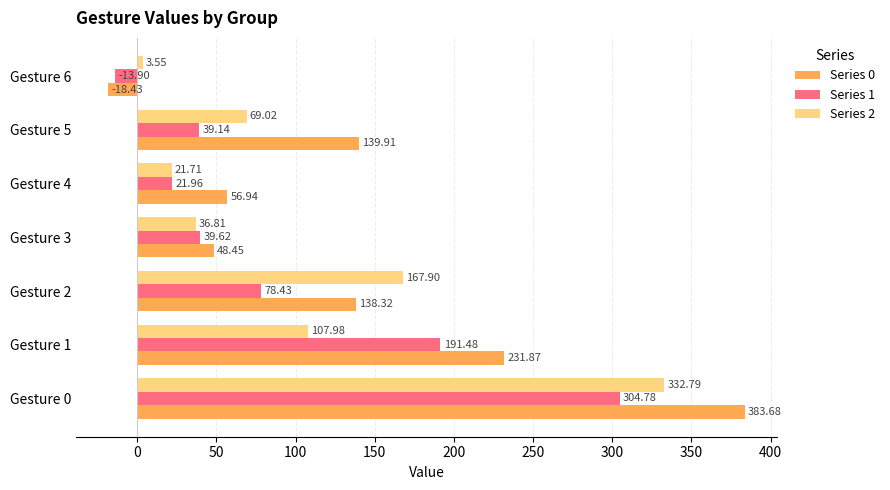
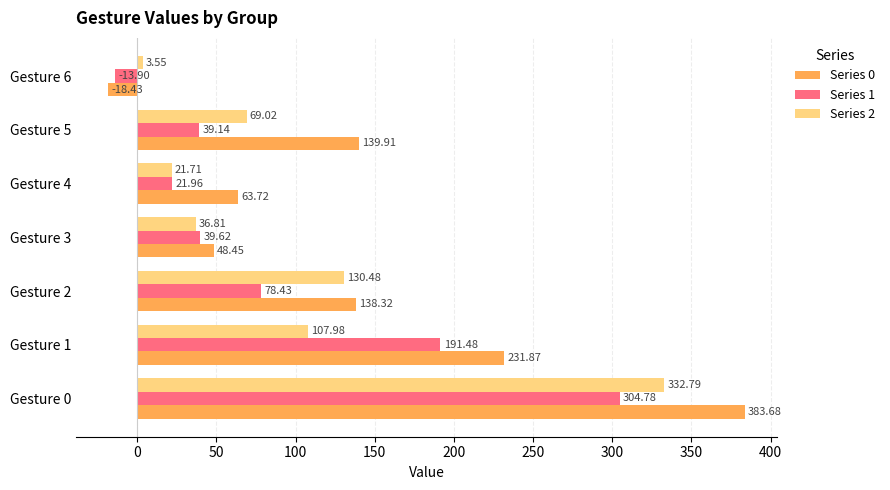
Series 0, Gesture 4: 56.94 -> 63.72
Series 2, Gesture 2: 167.90 -> 130.48
